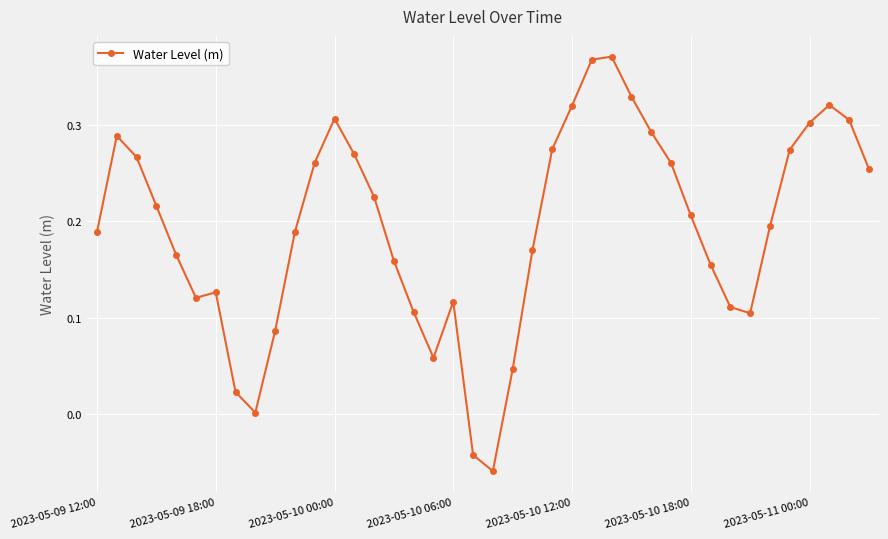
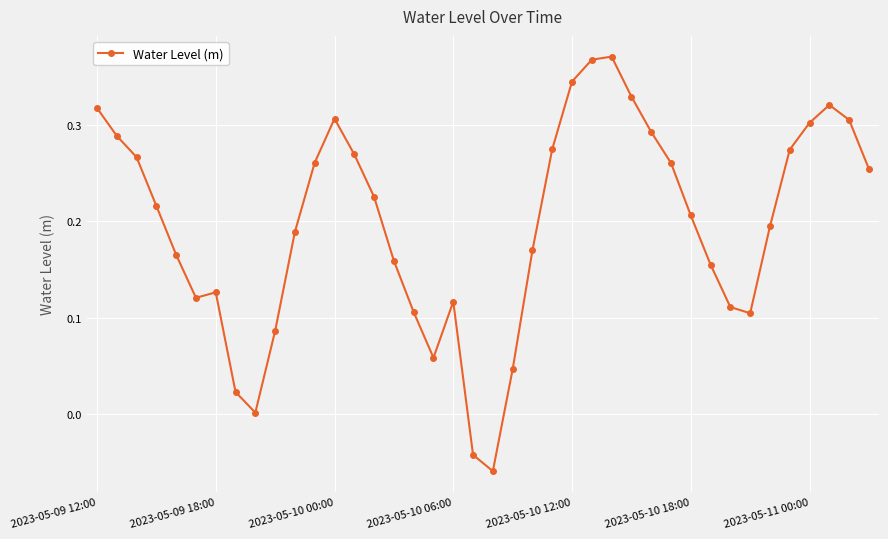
2023-05-09 12:00: 0.19 -> 0.32
2023-05-10 12:00: 0.32 -> 0.35
